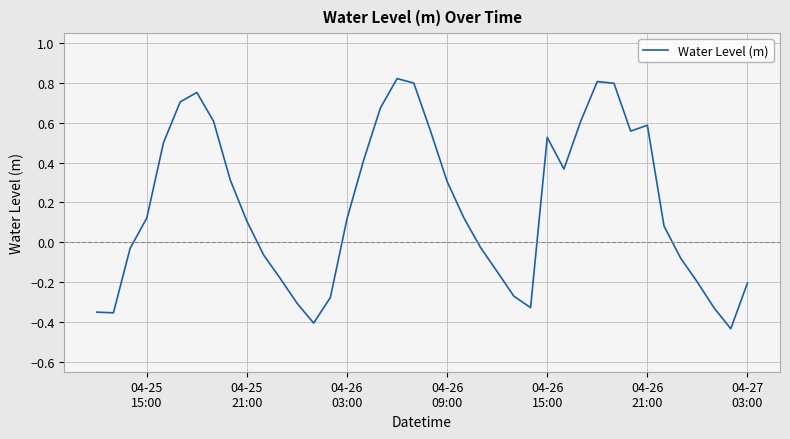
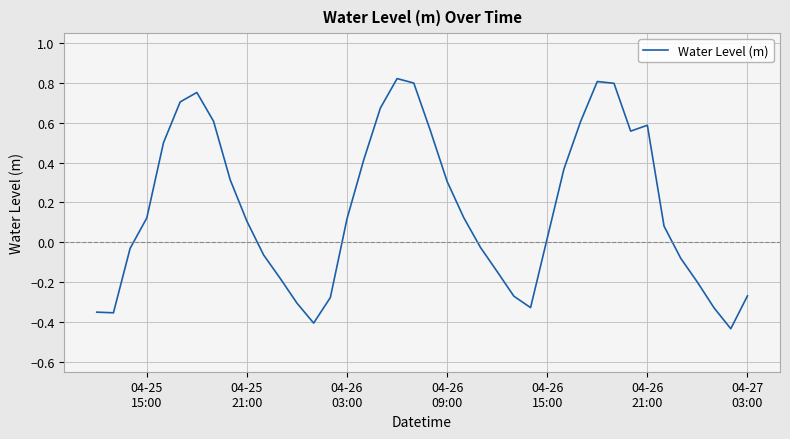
04-26 15:00: 0.53 -> 0.02
04-27 03:00: -0.20 -> -0.27
